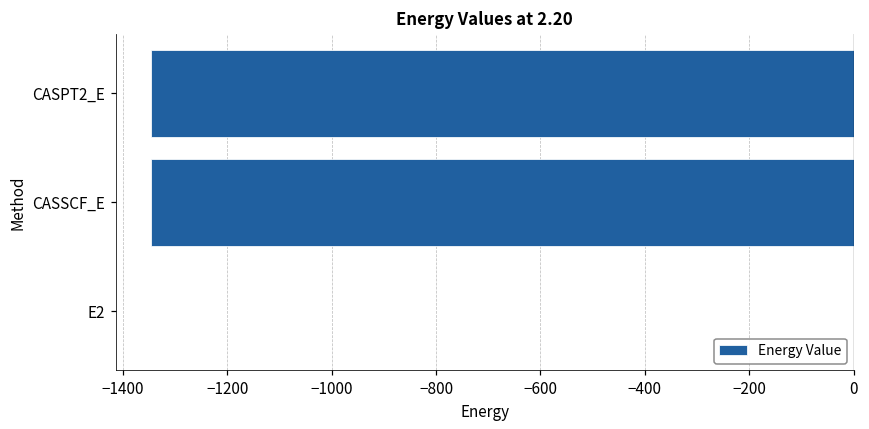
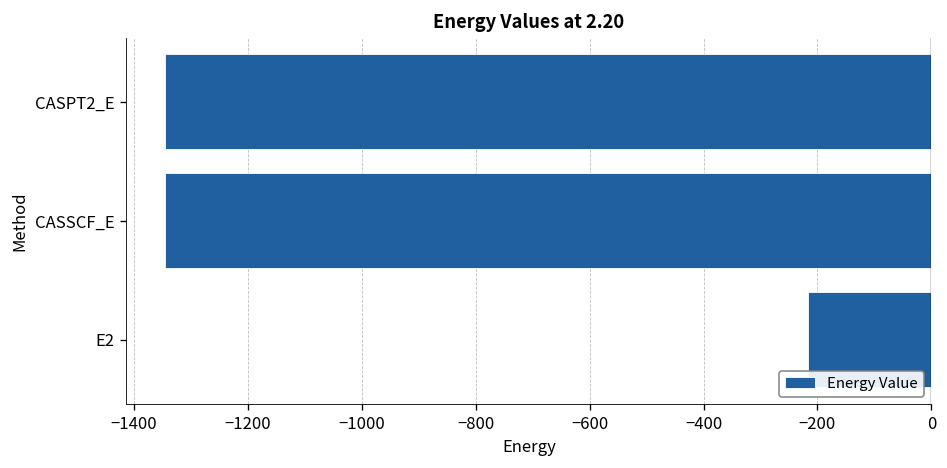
E2: 0 -> -220
